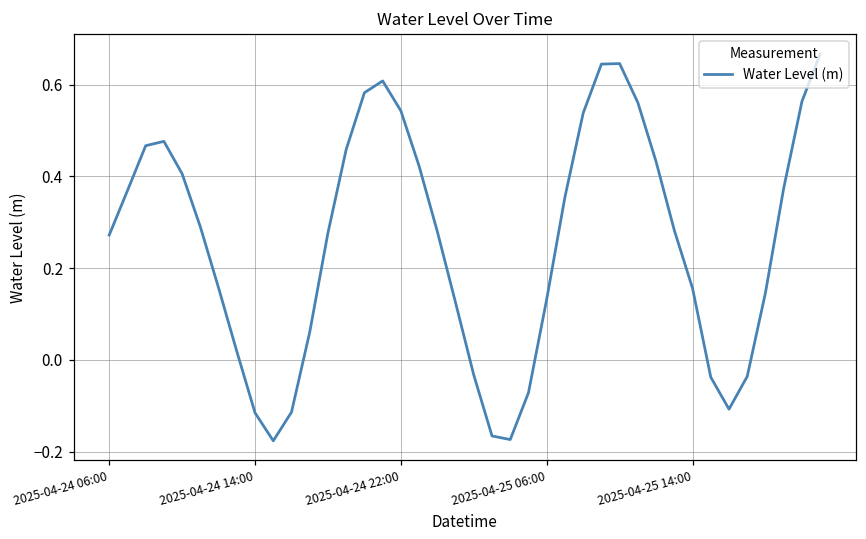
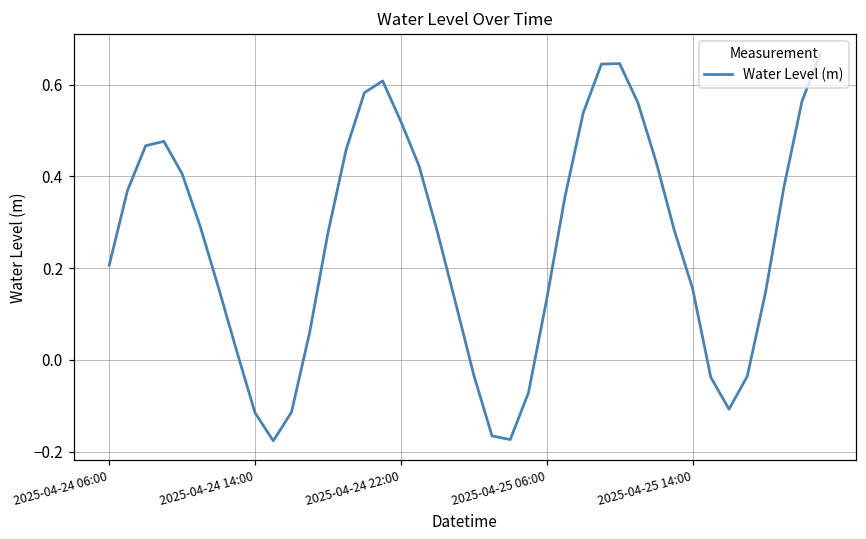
2025-04-24 06:00: 0.27 -> 0.21
2025-04-24 22:00: 0.54 -> 0.52
